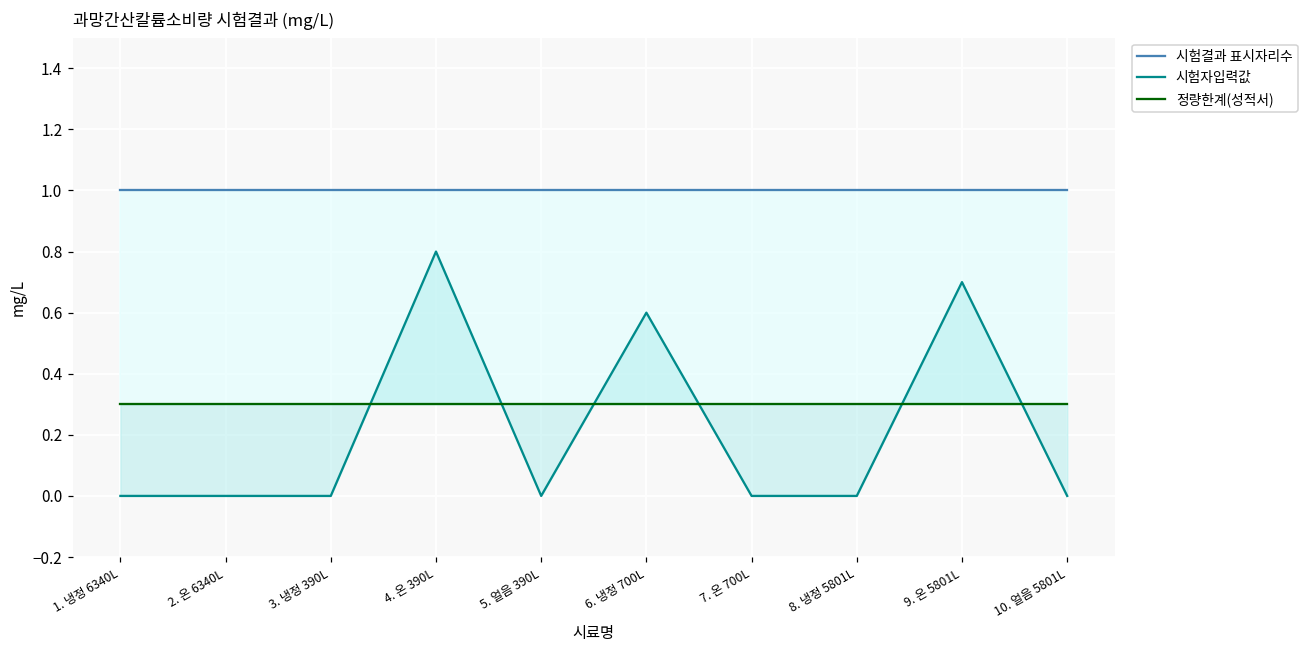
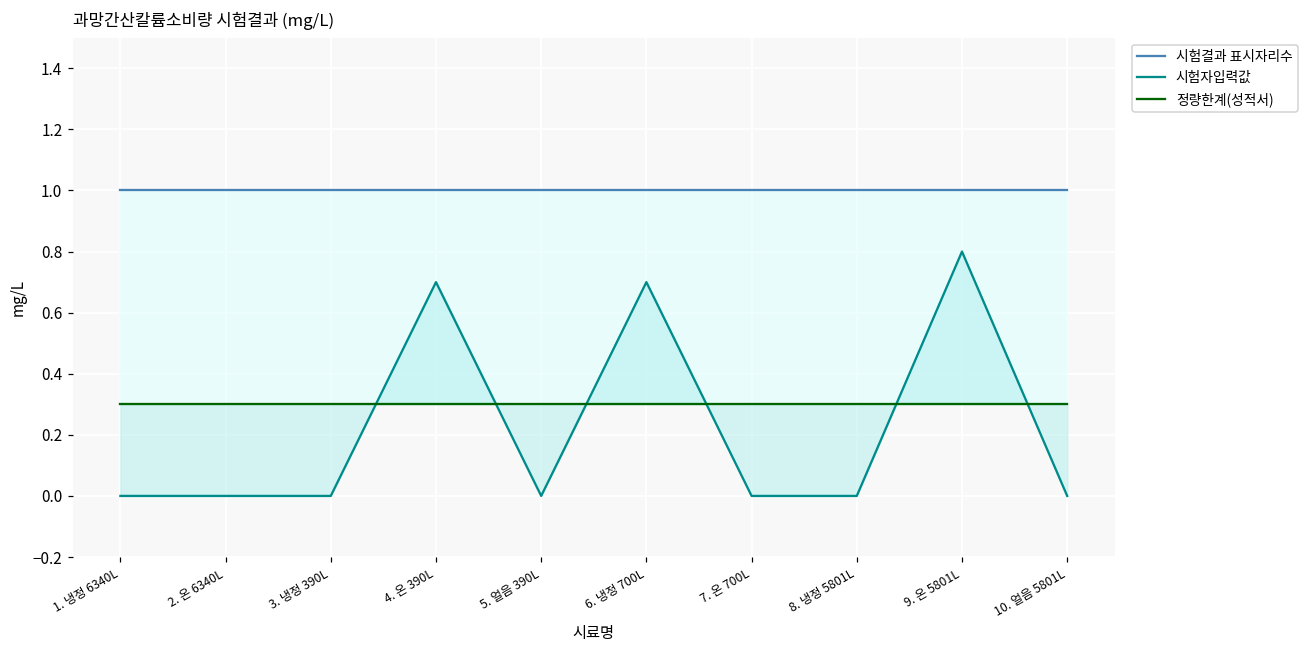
시험자입력값, 4. 온 390L: 0.8 -> 0.7
시험자입력값, 6. 냉정 700L: 0.6 -> 0.7
시험자입력값, 9. 온 5801L: 0.7 -> 0.8
